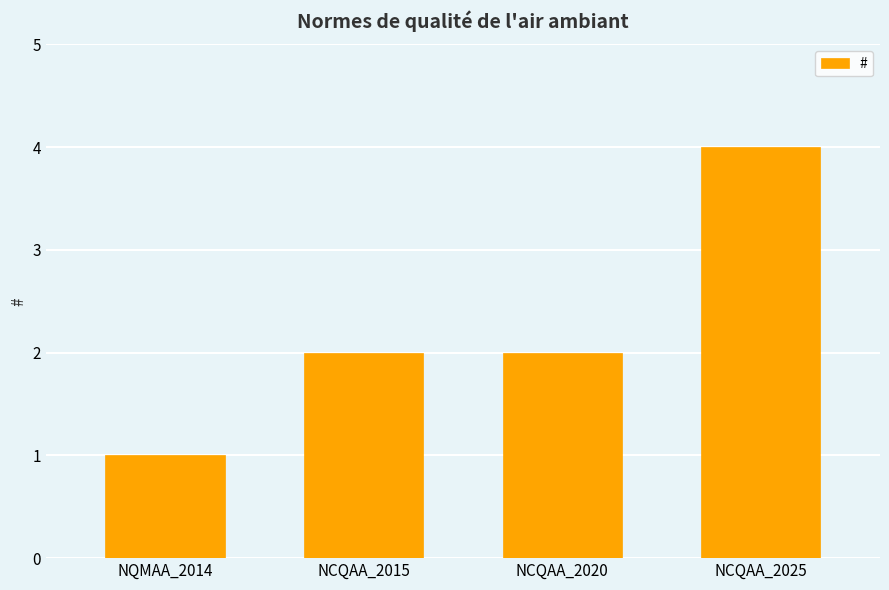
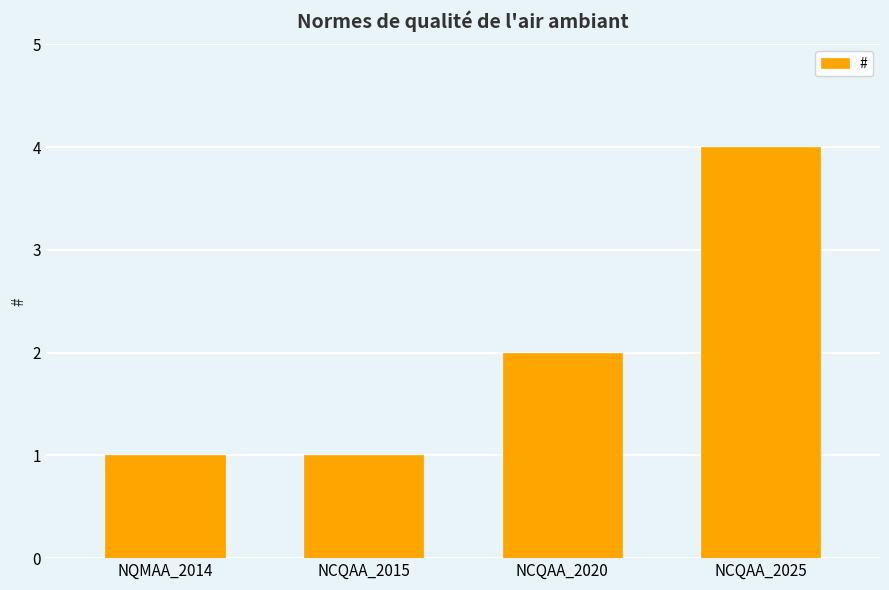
NCQAA_2015: 2 -> 1
